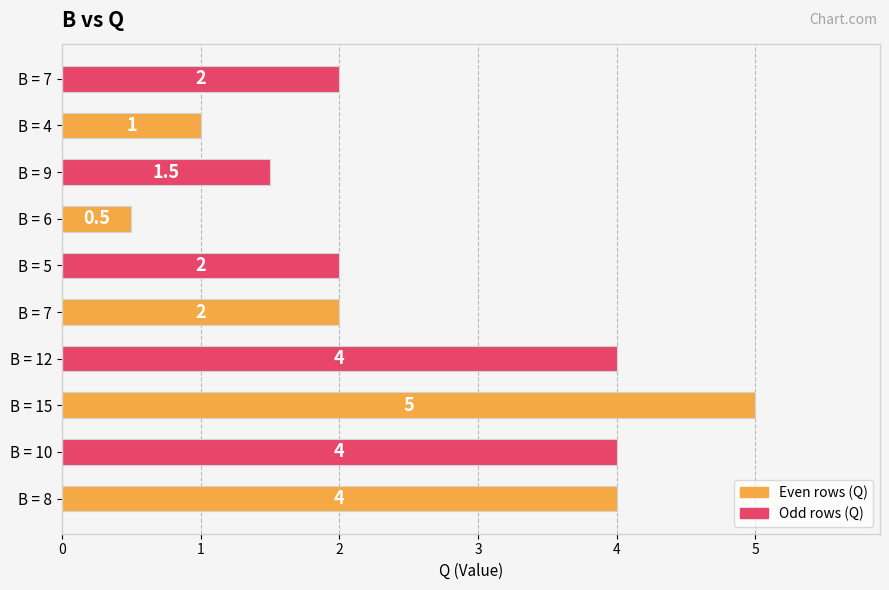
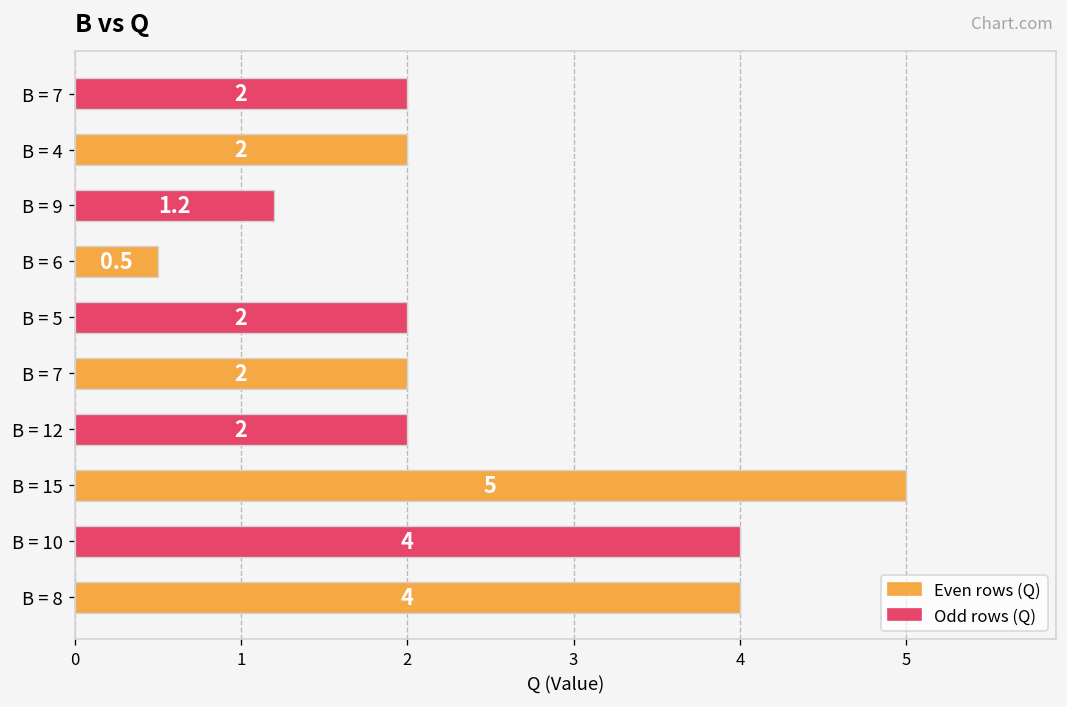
B = 4: 1 -> 2
B = 9: 1.5 -> 1.2
B = 12: 4 -> 2
